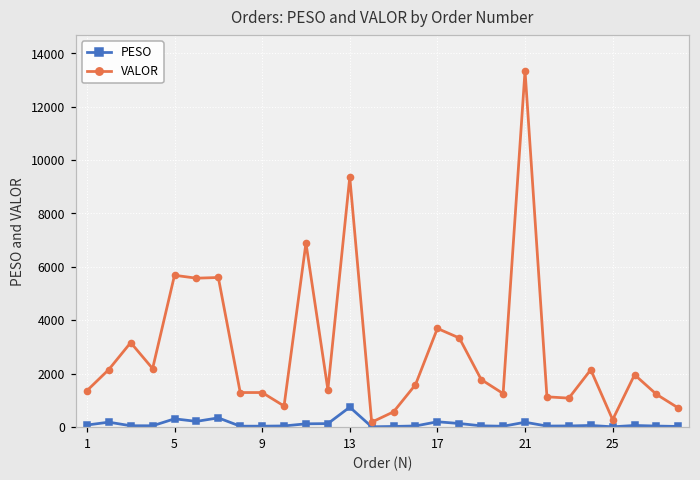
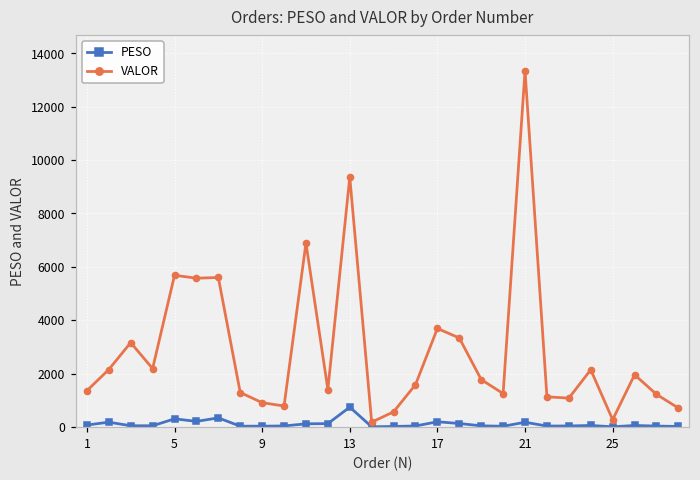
VALOR, 9: 1300 -> 900
